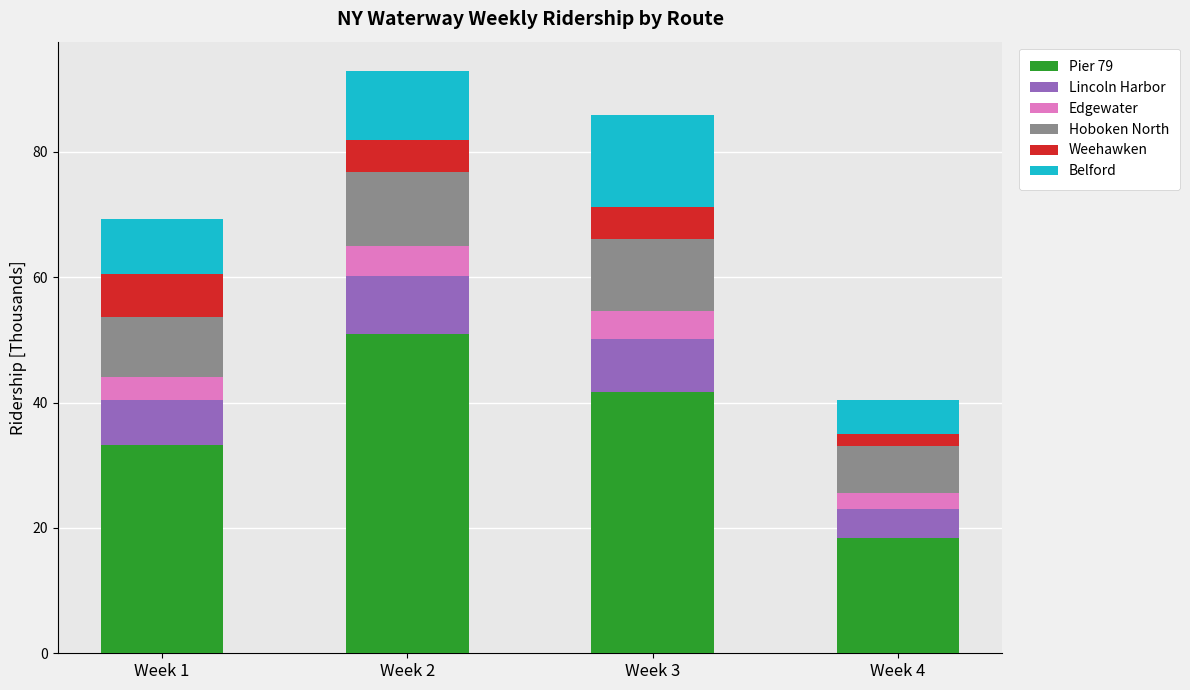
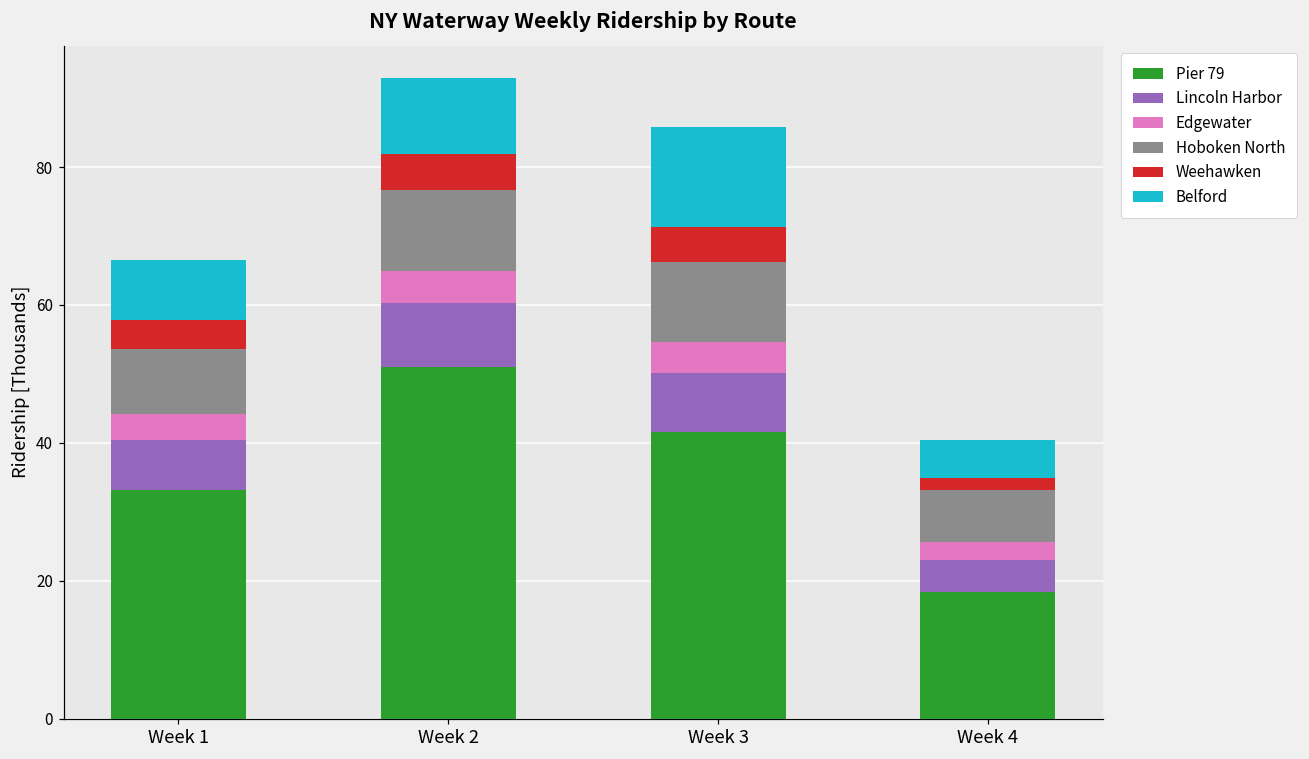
Weehawken, Week 1: 7 -> 4
